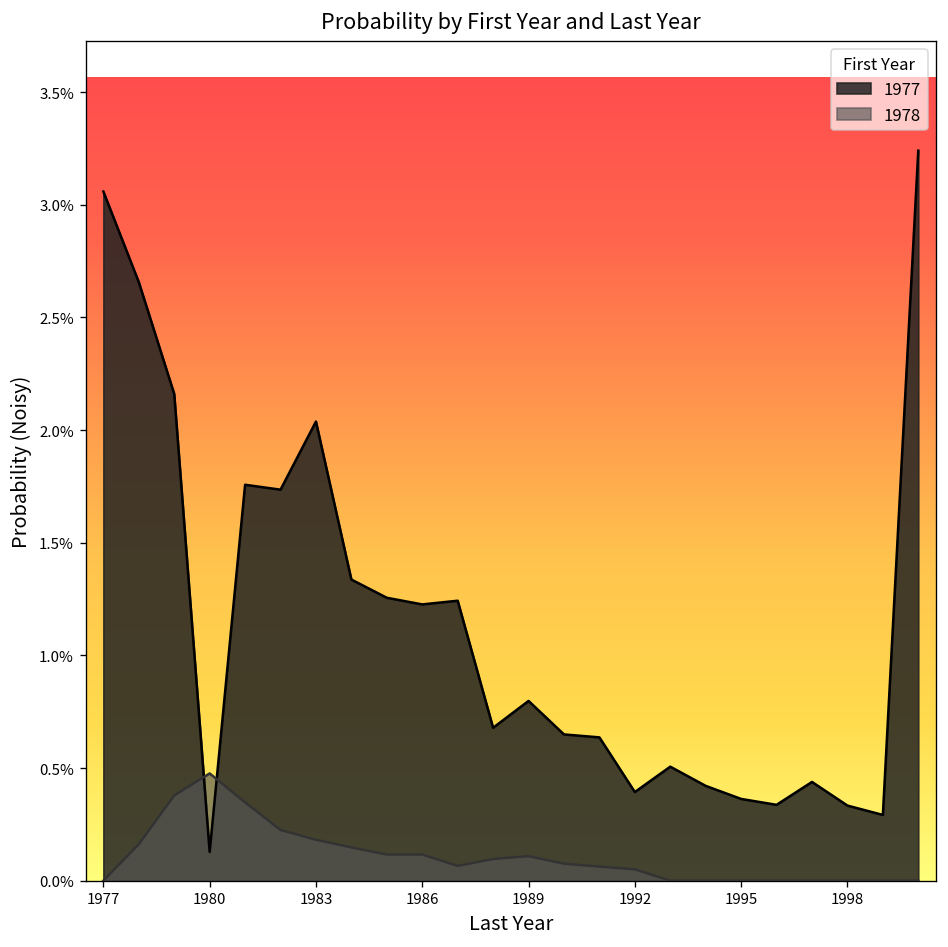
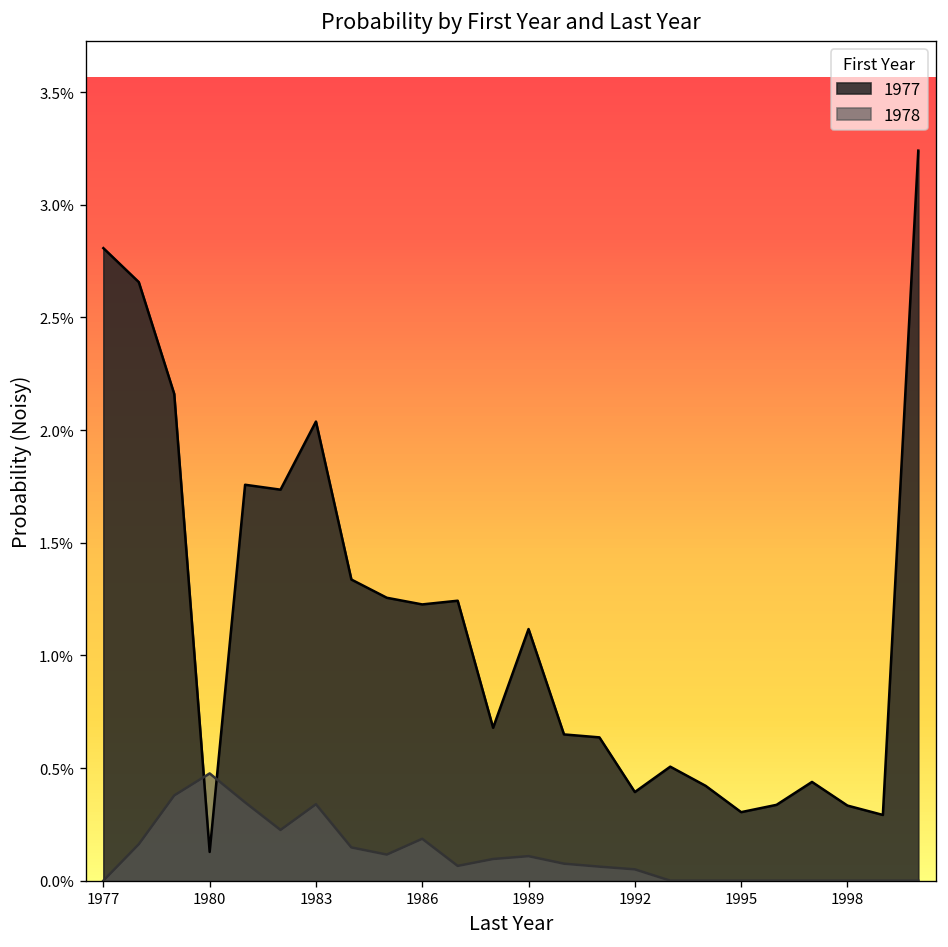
1977, 1977: 3.06% -> 2.81%
1978, 1983: 0.18% -> 0.34%
1978, 1986: 0.12% -> 0.19%
1977, 1989: 0.80% -> 1.12%
1977, 1995: 0.36% -> 0.30%
